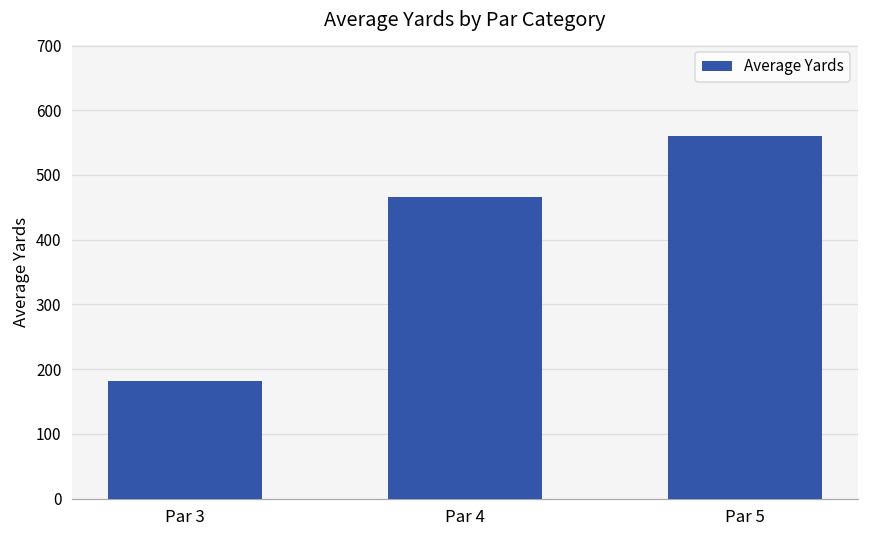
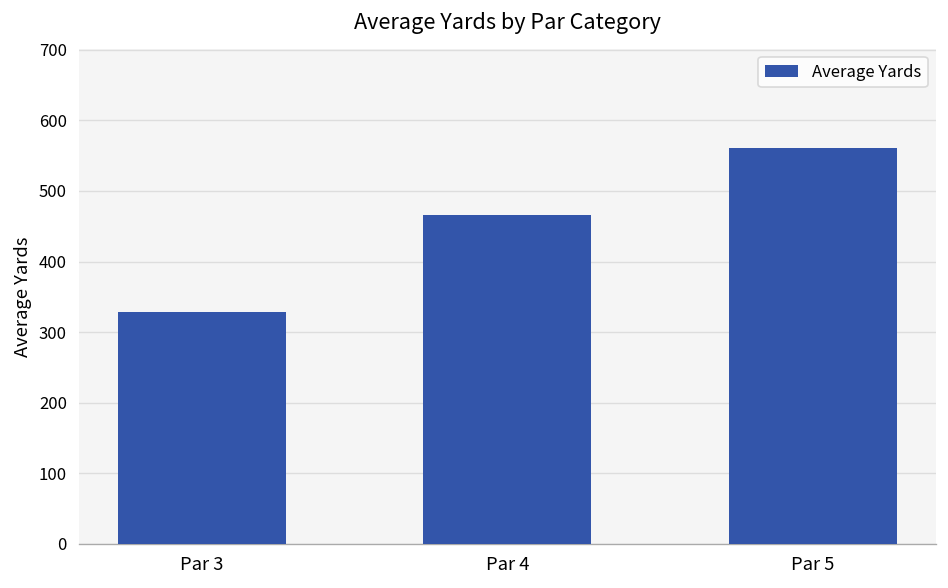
Par 3: 180 -> 330
